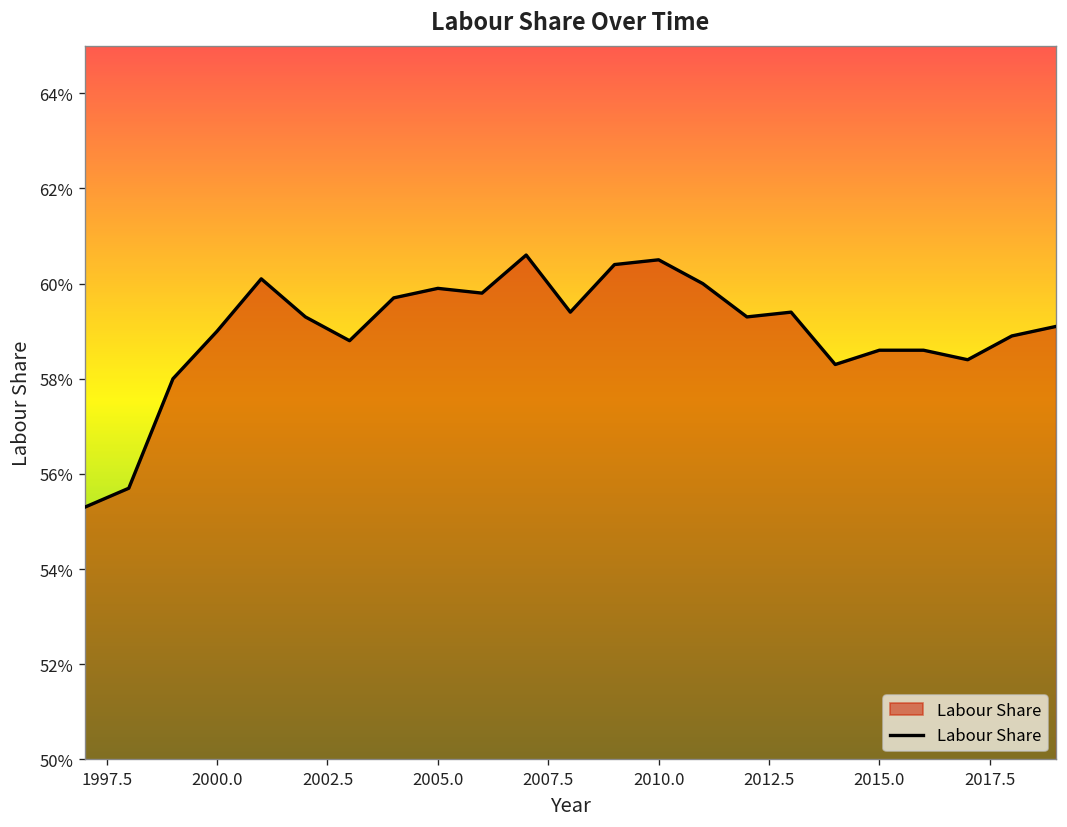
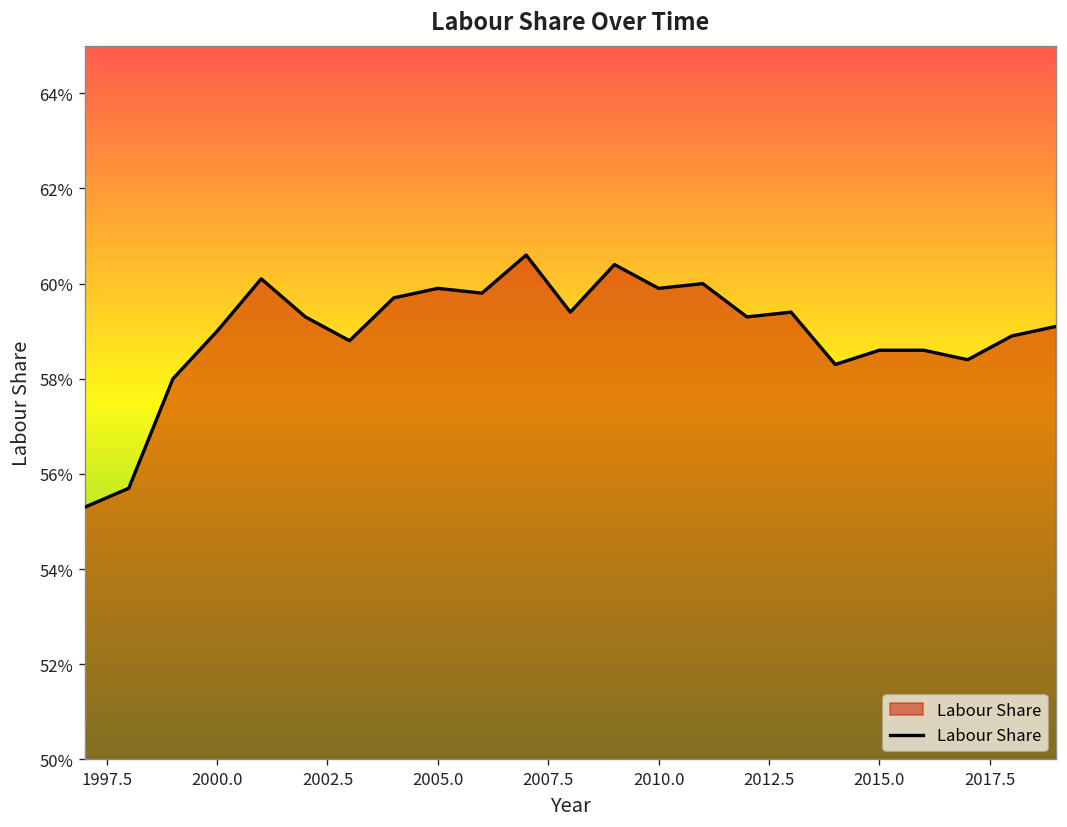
2010.0: 60.5% -> 59.9%
